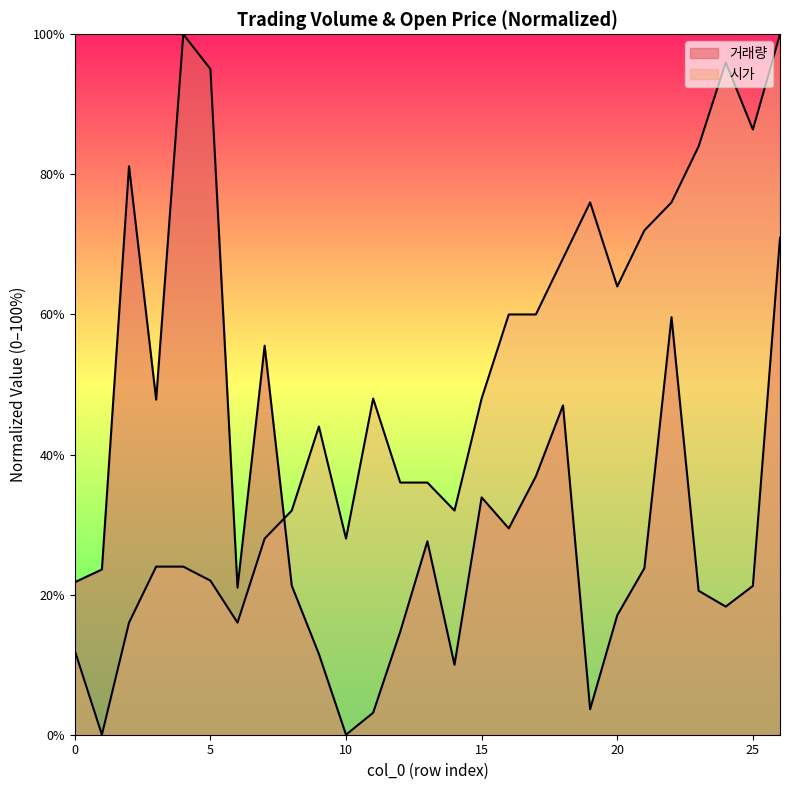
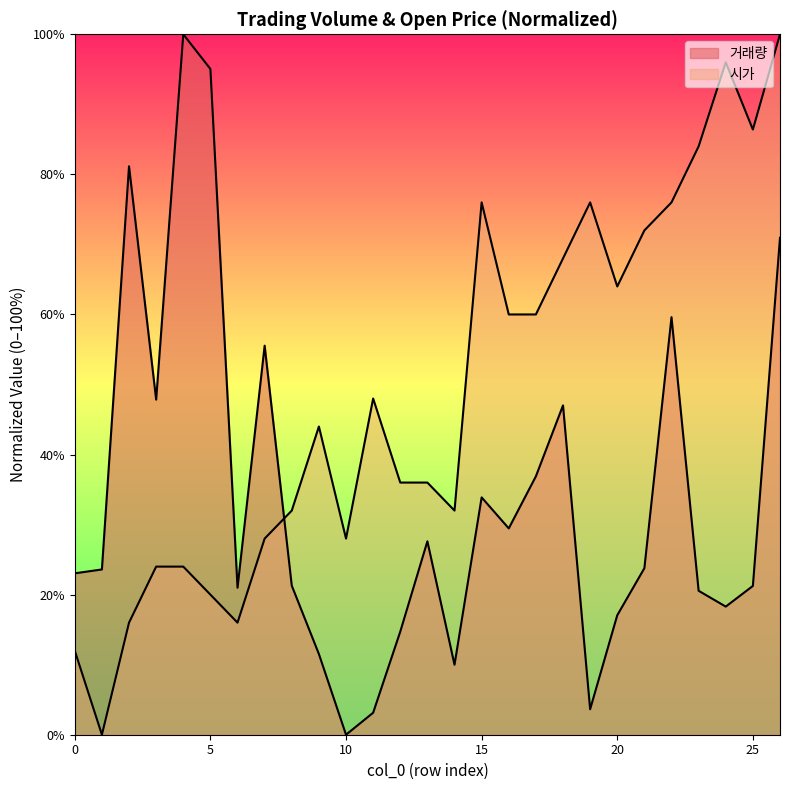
거래량, 0: 22% -> 23%
시가, 5: 22% -> 20%
시가, 15: 48% -> 76%
